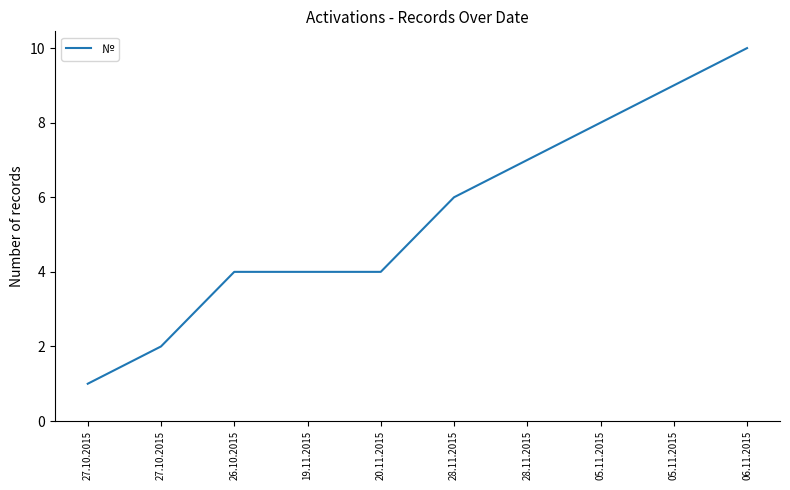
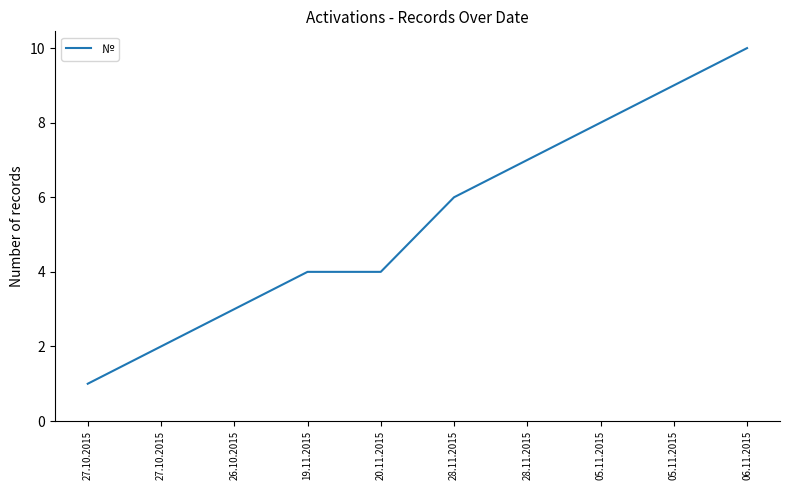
26.10.2015: 4 -> 3
